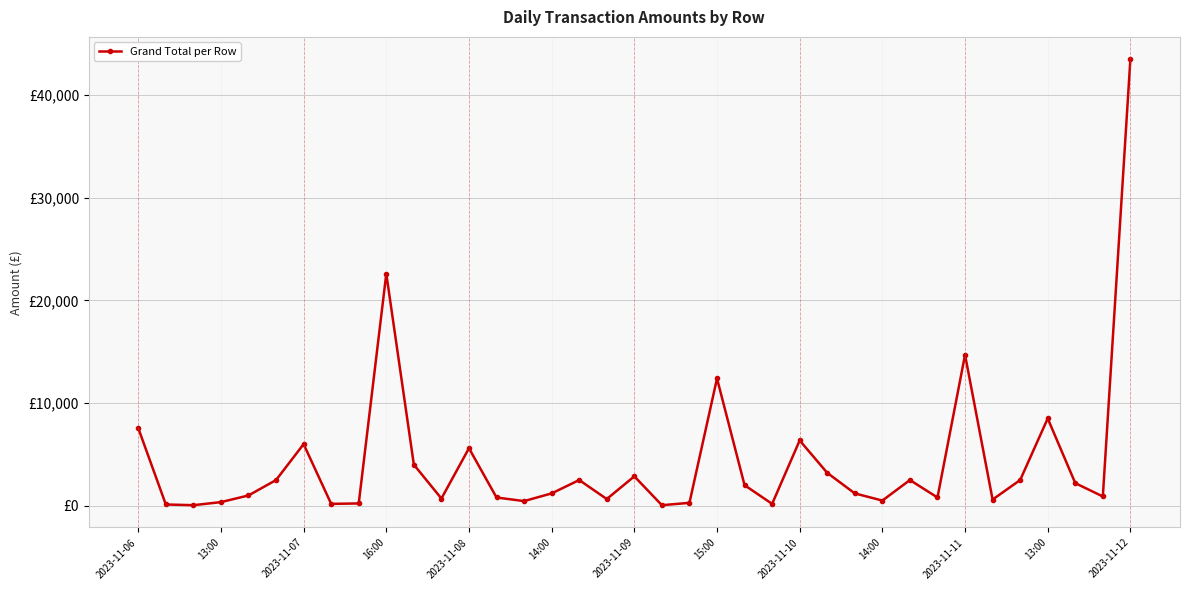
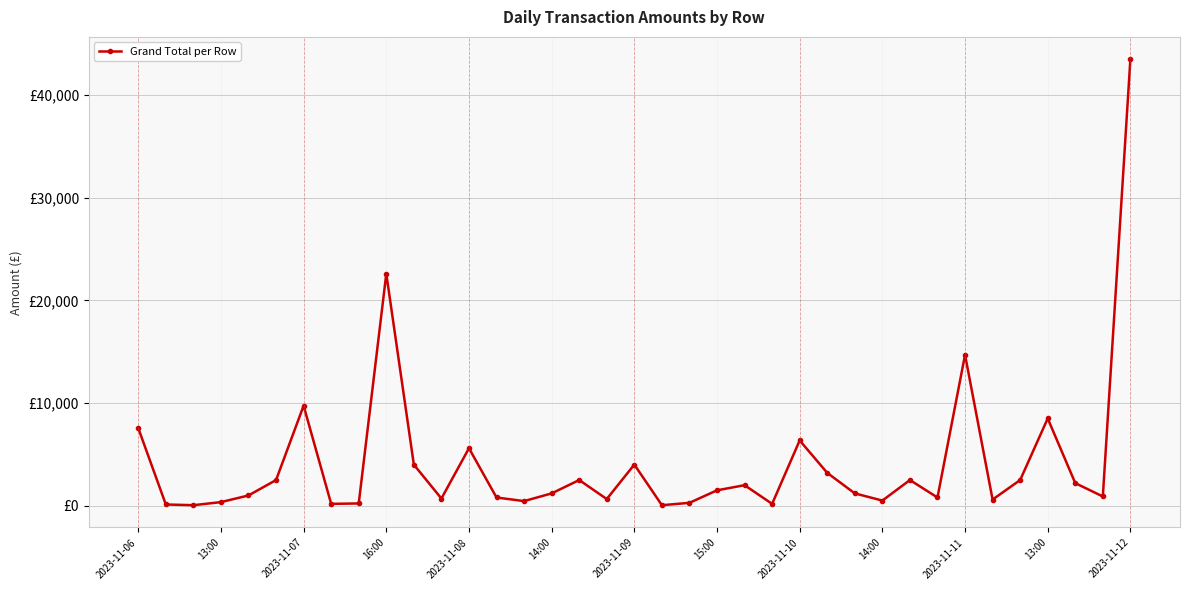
2023-11-07: £6,000 -> £9,700
2023-11-09: £2,900 -> £4,000
15:00: £12,400 -> £1,500
